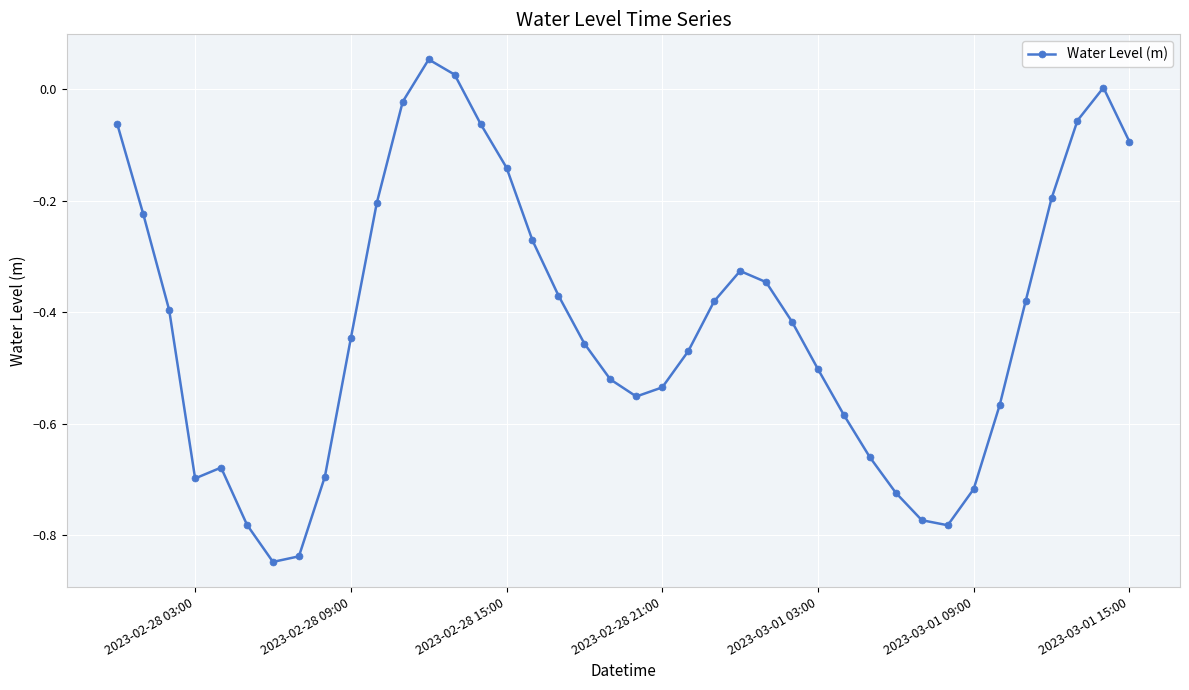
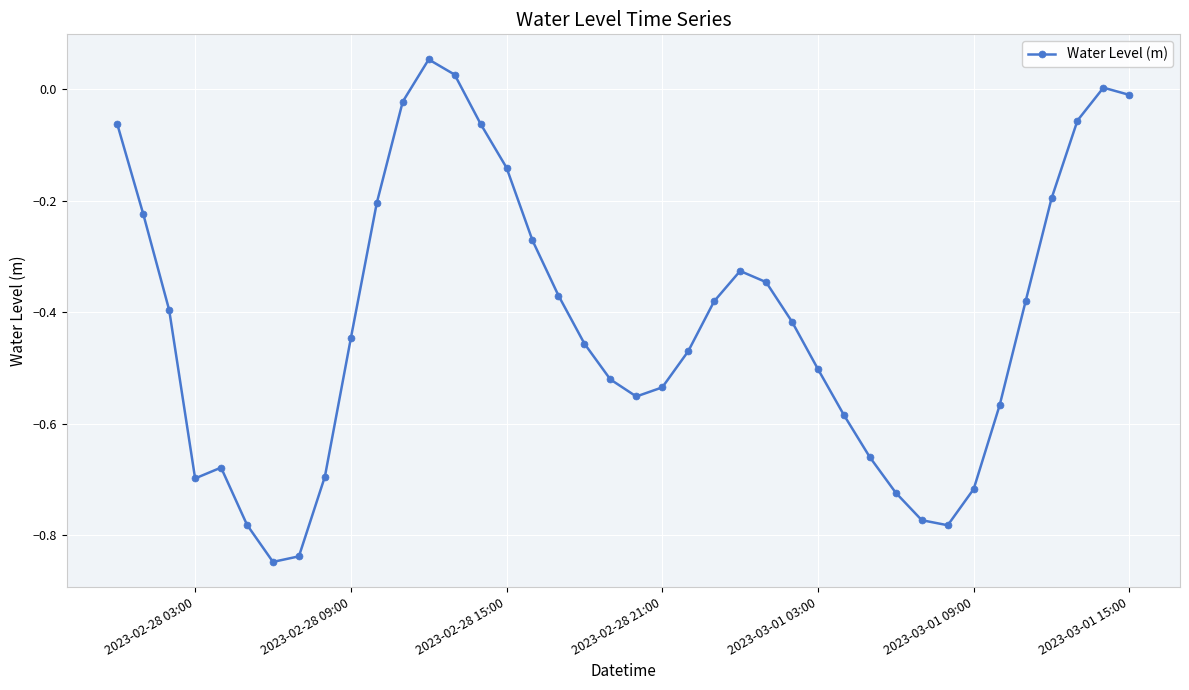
2023-03-01 15:00: -0.09 -> -0.01
